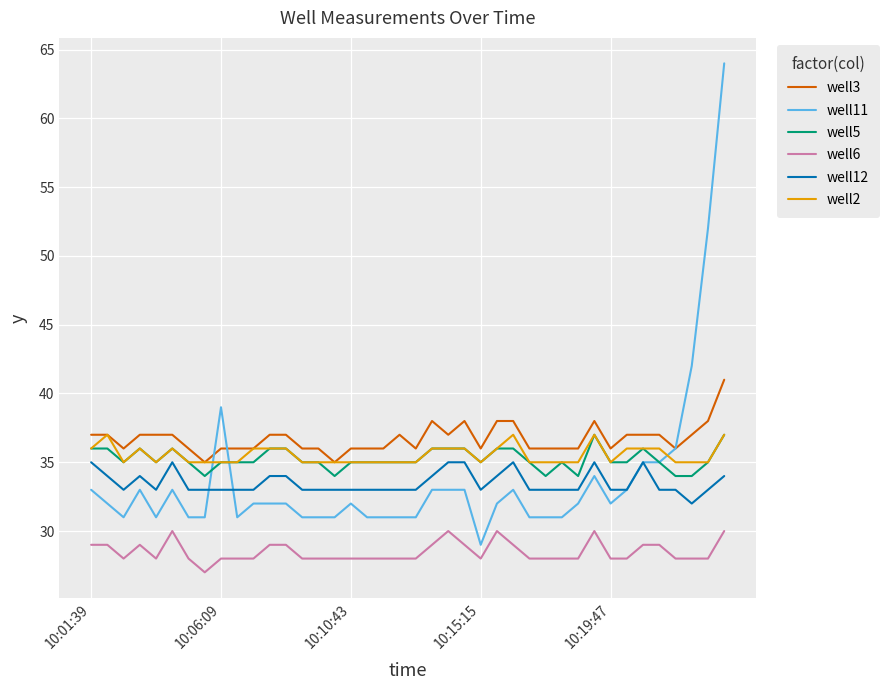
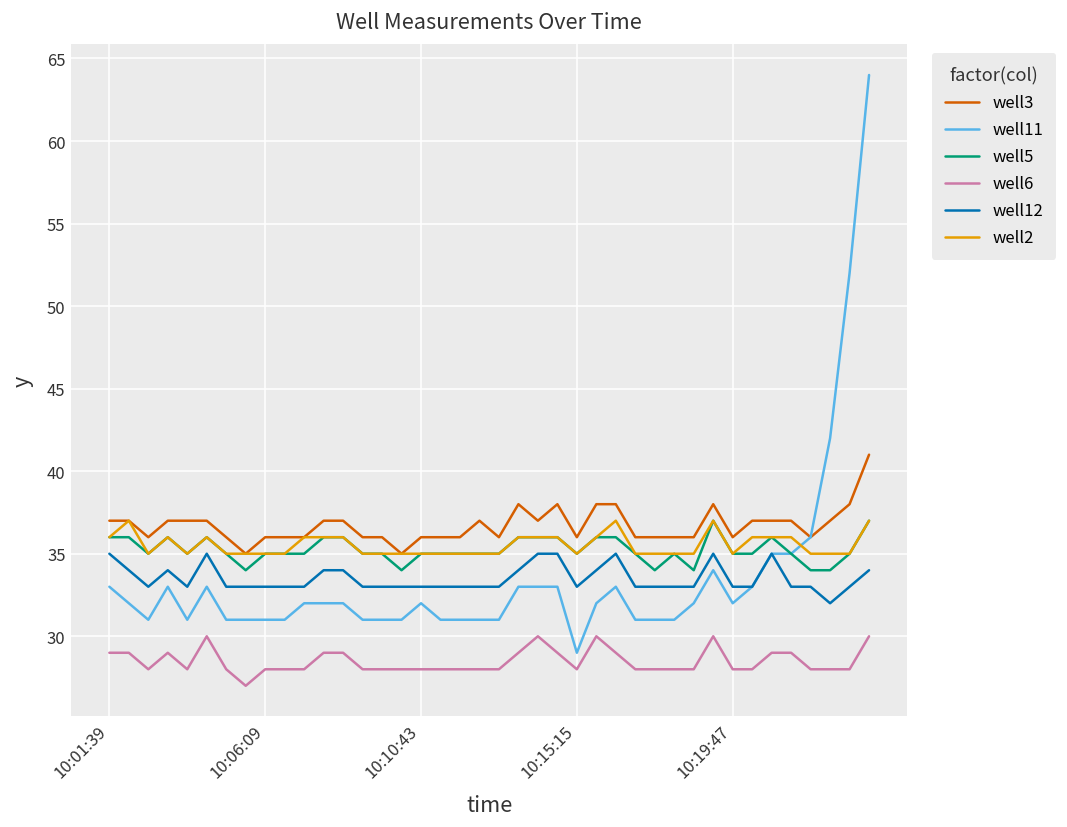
well11, 10:06:09: 39 -> 31
